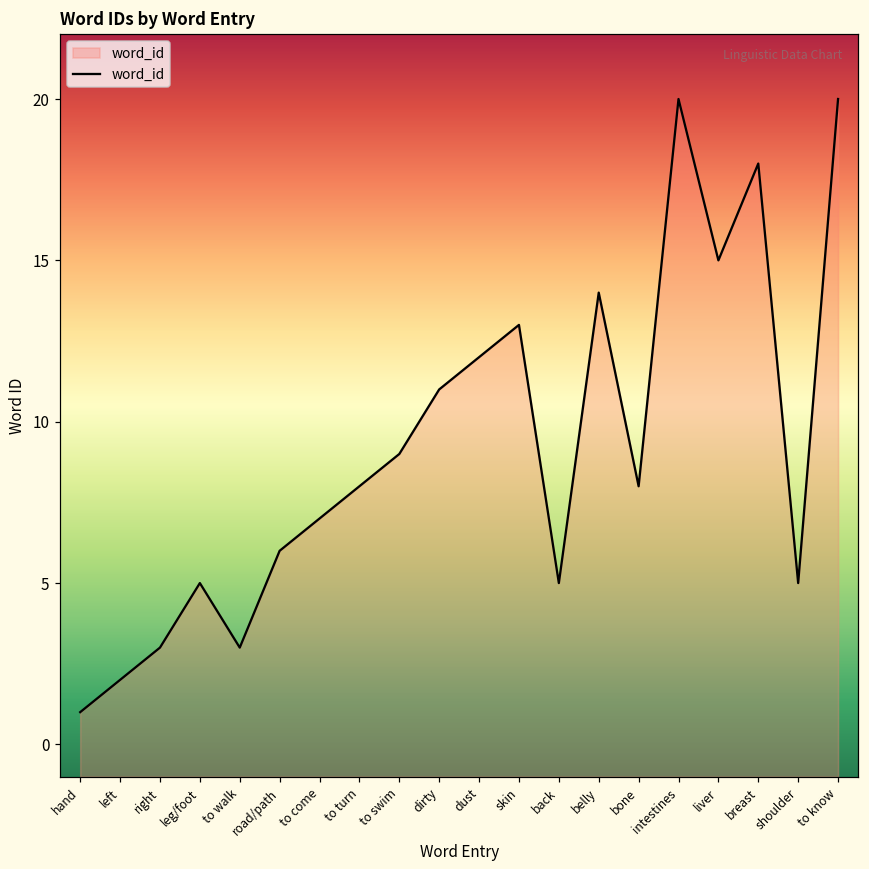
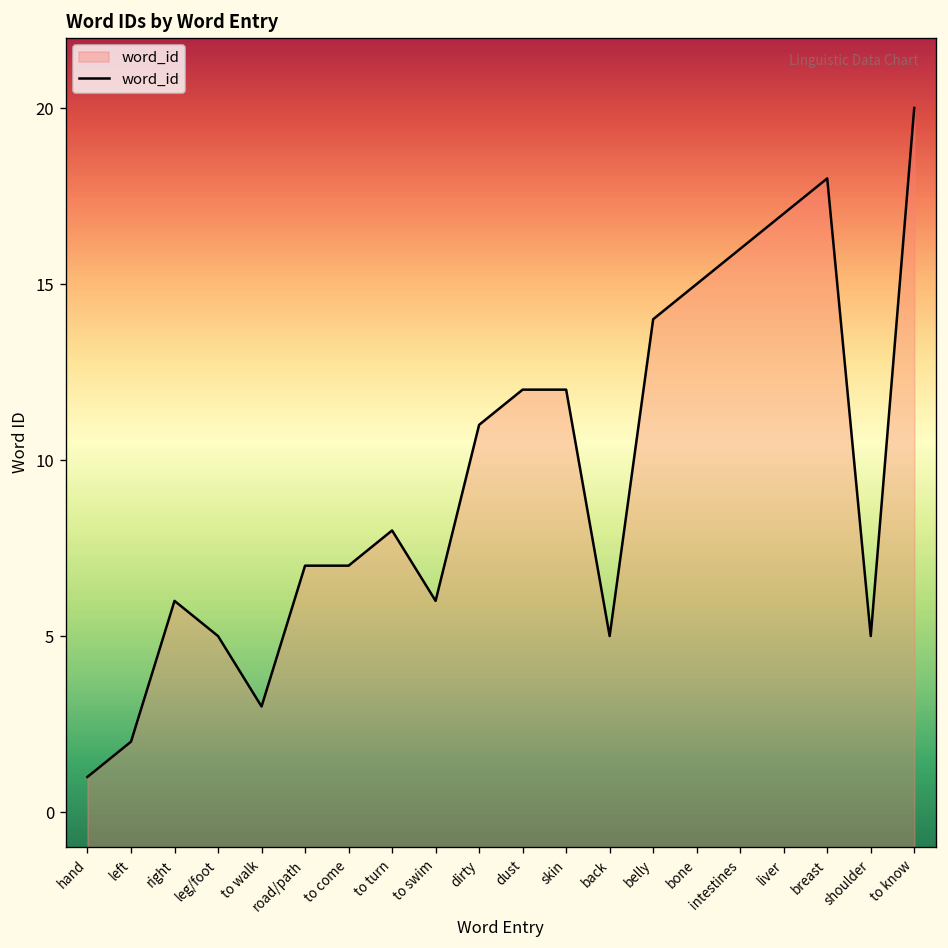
right: 3 -> 6
road/path: 6 -> 7
to swim: 9 -> 6
skin: 13 -> 12
bone: 8 -> 15
intestines: 20 -> 16
liver: 15 -> 17
